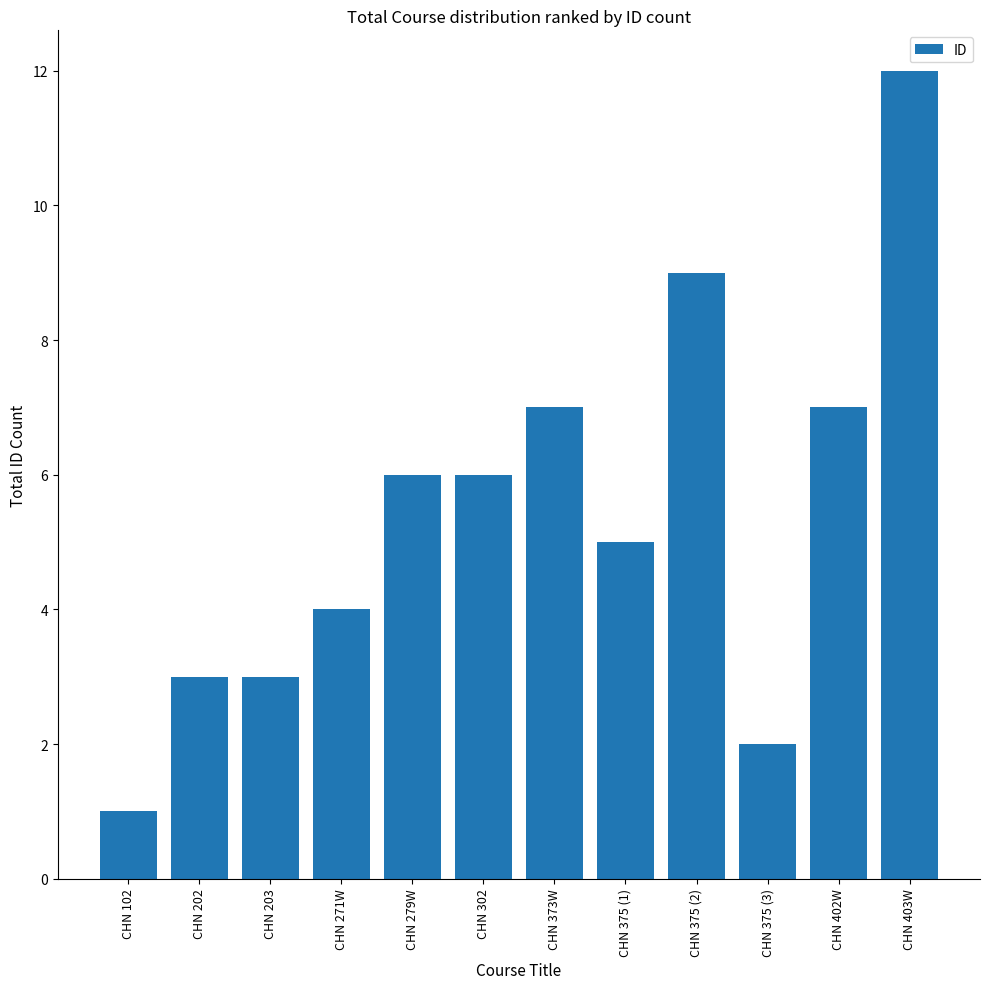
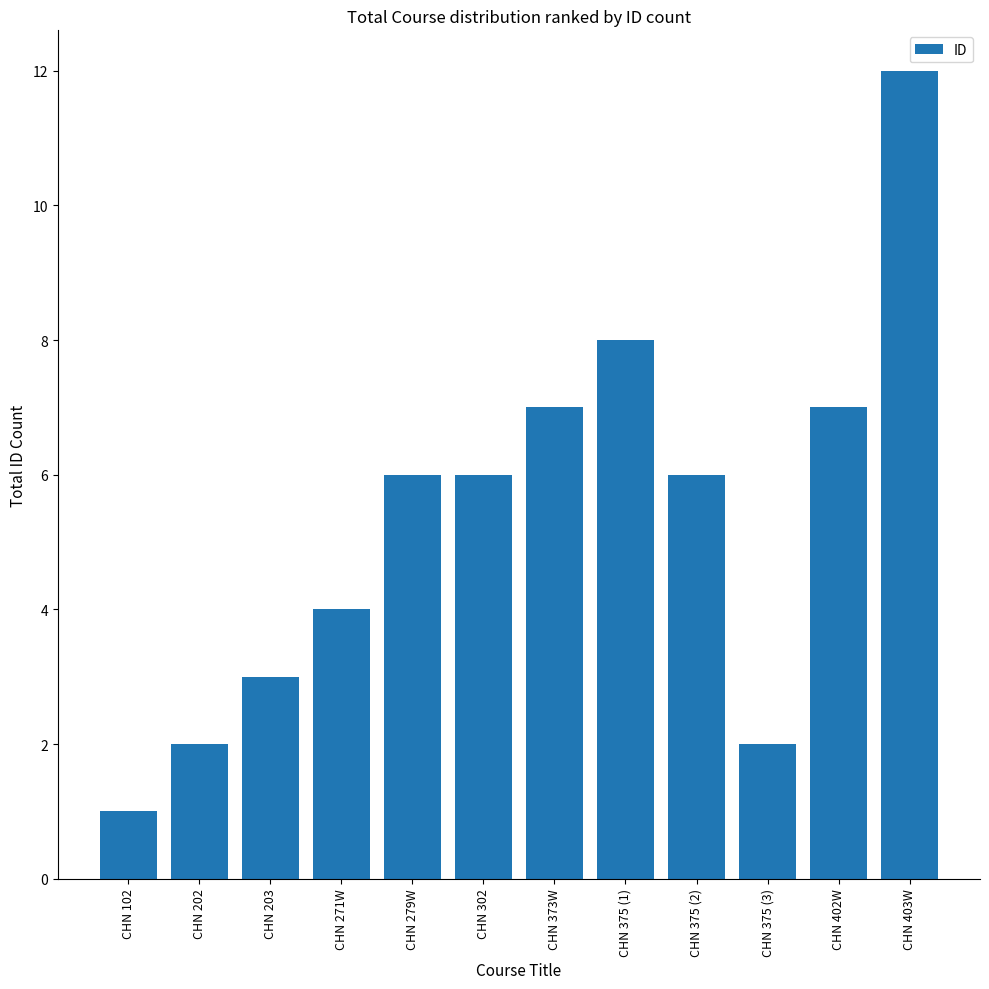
CHN 202: 3 -> 2
CHN 375 (1): 5 -> 8
CHN 375 (2): 9 -> 6
